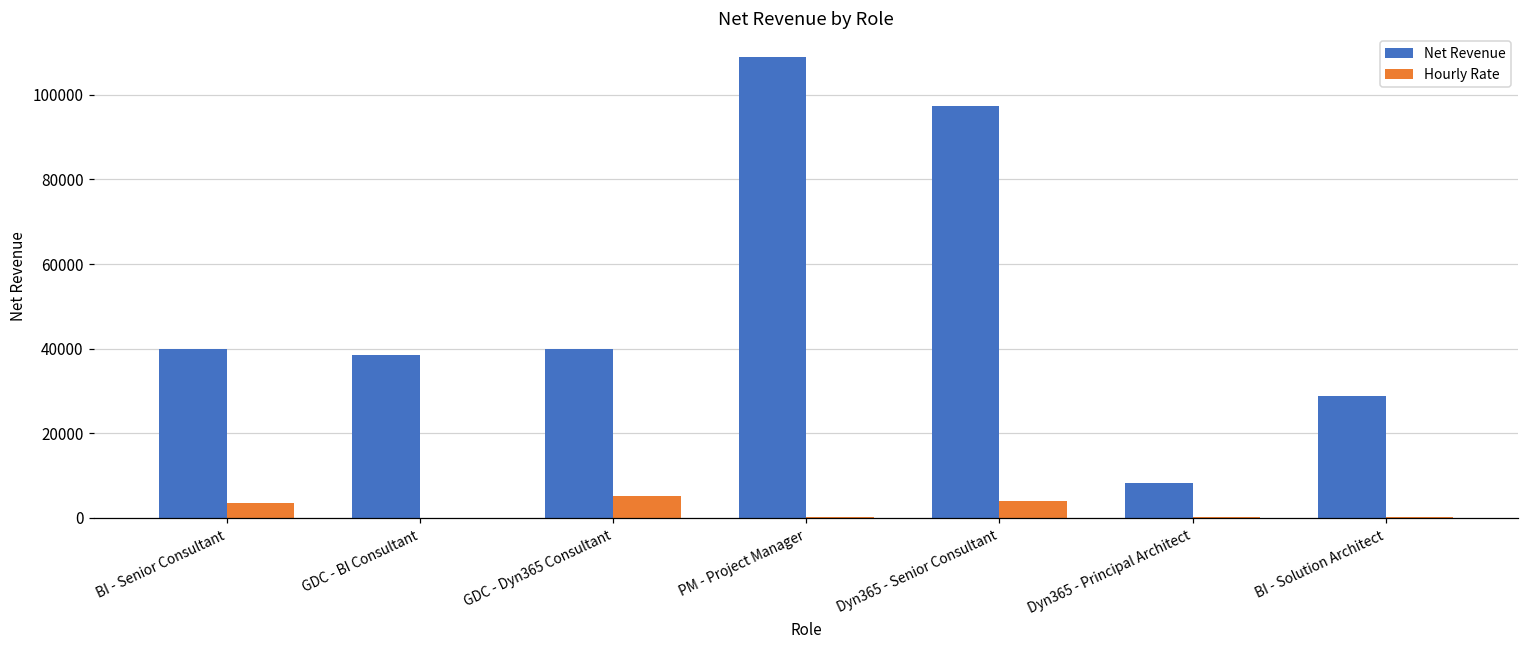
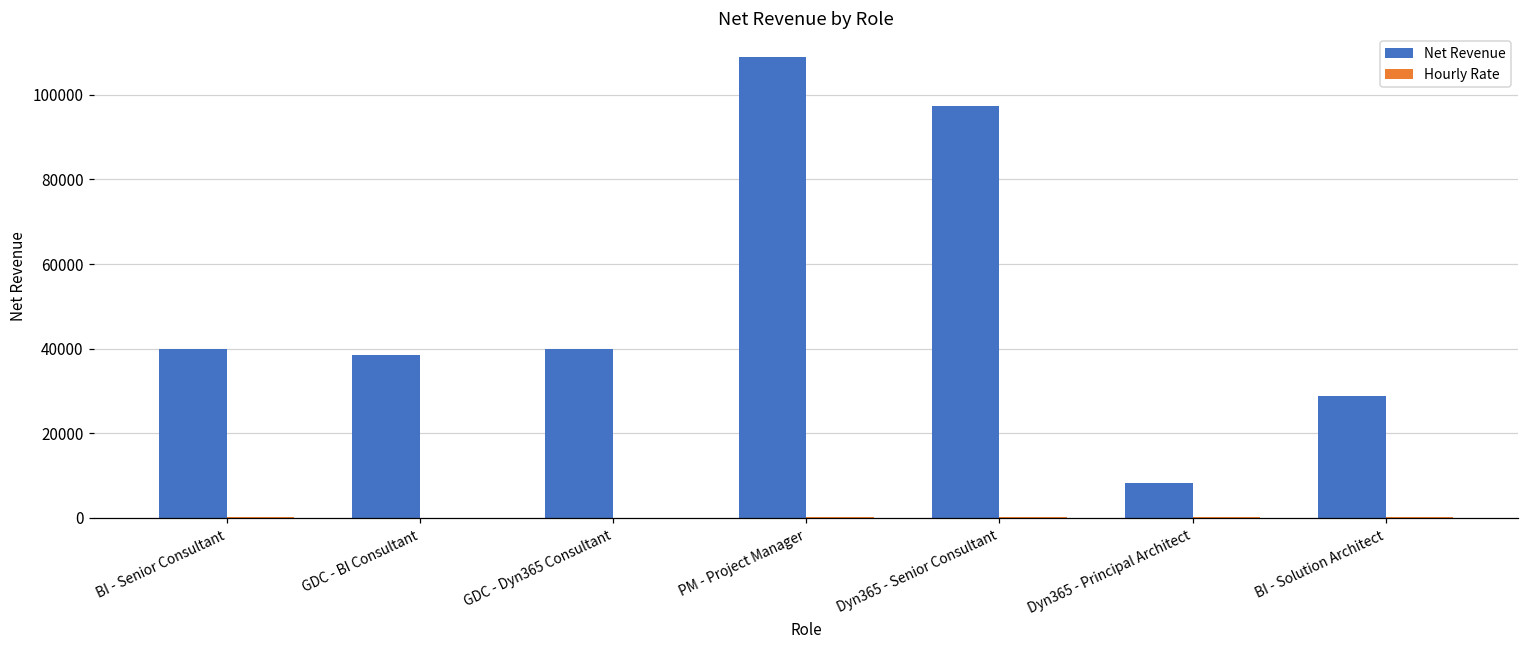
Hourly Rate, BI - Senior Consultant: 3000 -> 0
Hourly Rate, GDC - Dyn365 Consultant: 5000 -> 0
Hourly Rate, Dyn365 - Senior Consultant: 4000 -> 0
